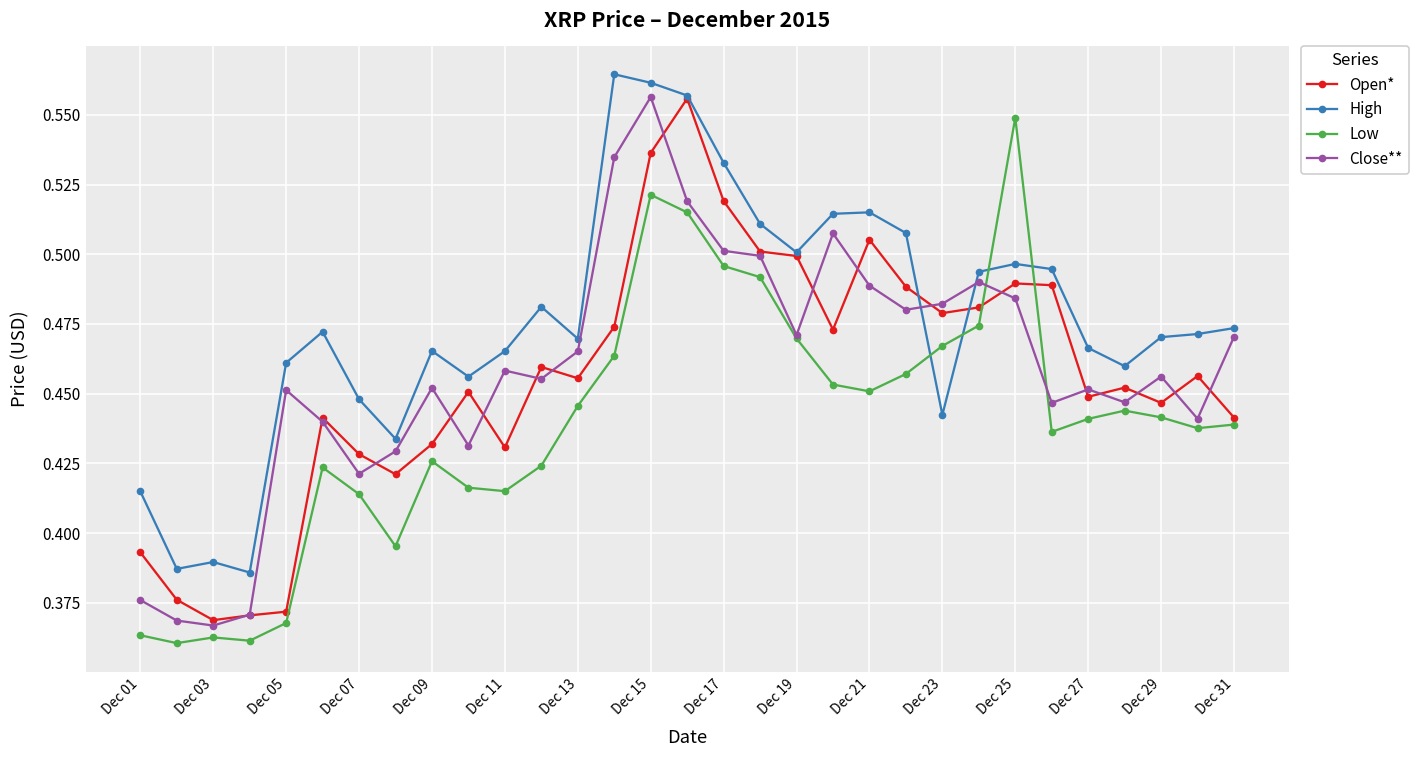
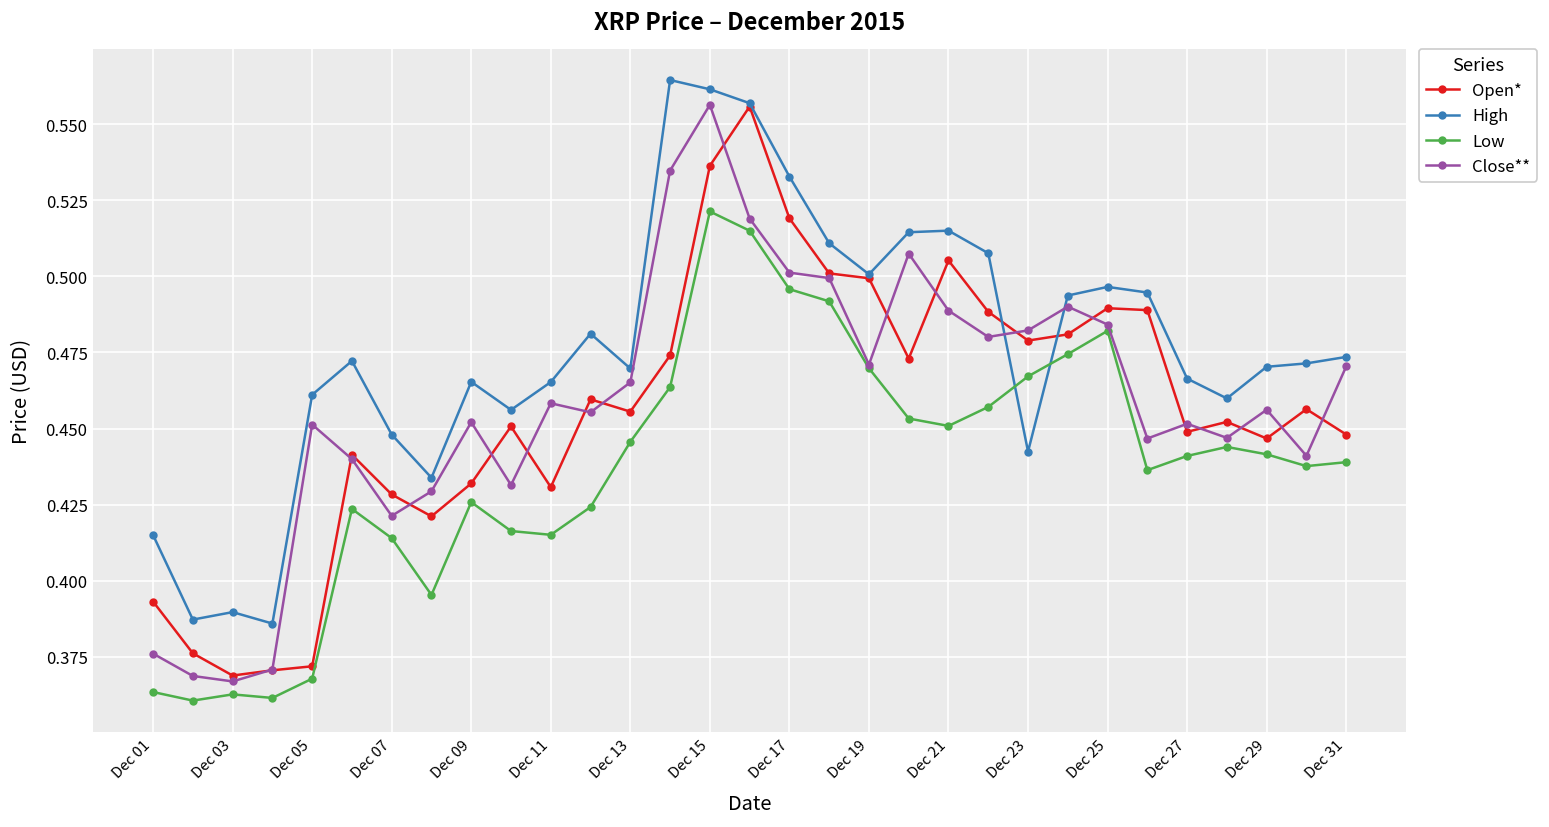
Low, Dec 25: 0.549 -> 0.482
Open*, Dec 31: 0.441 -> 0.448
